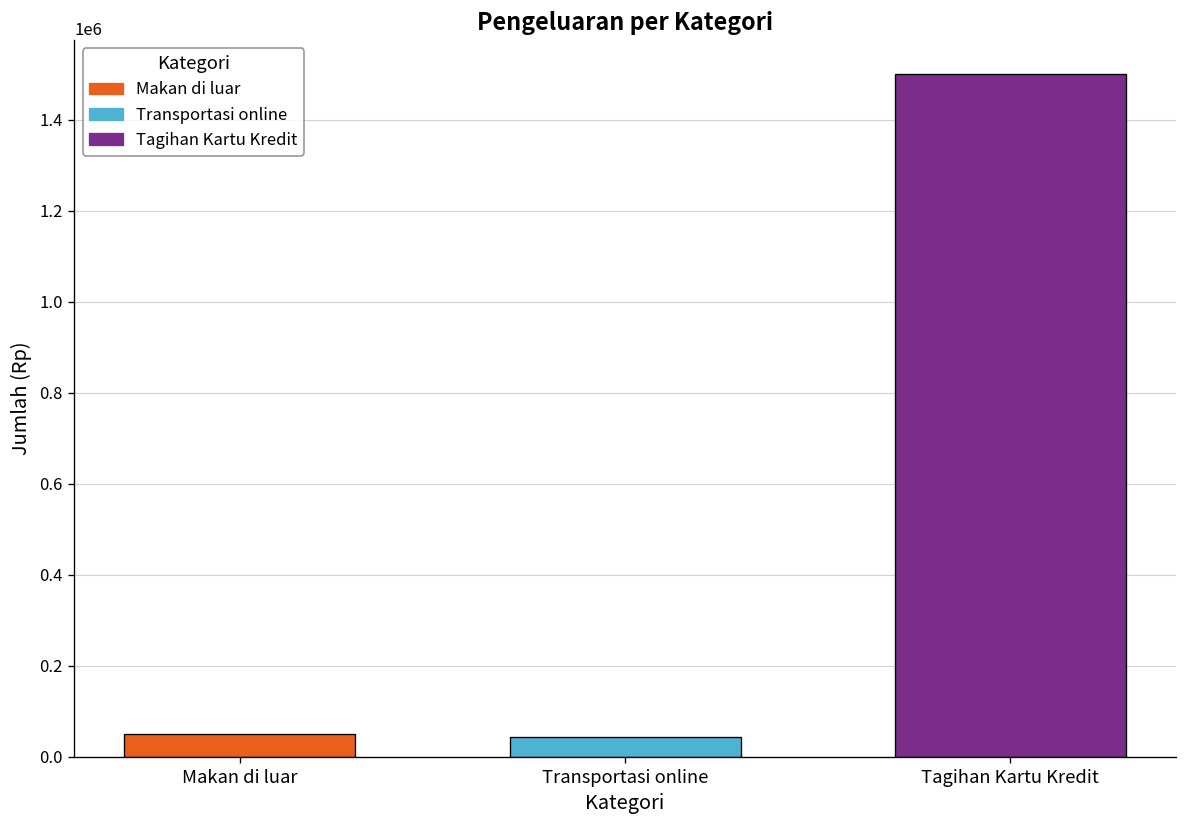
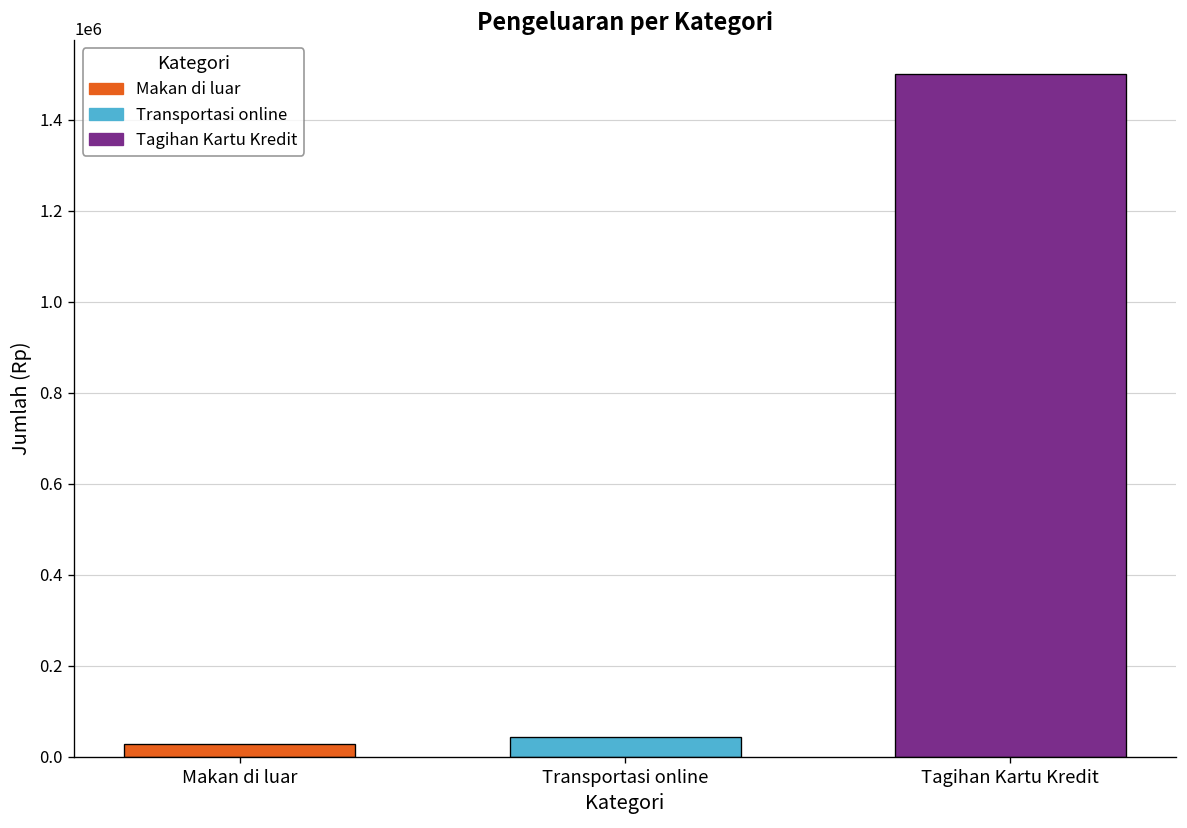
Makan di luar: 50000 -> 30000
